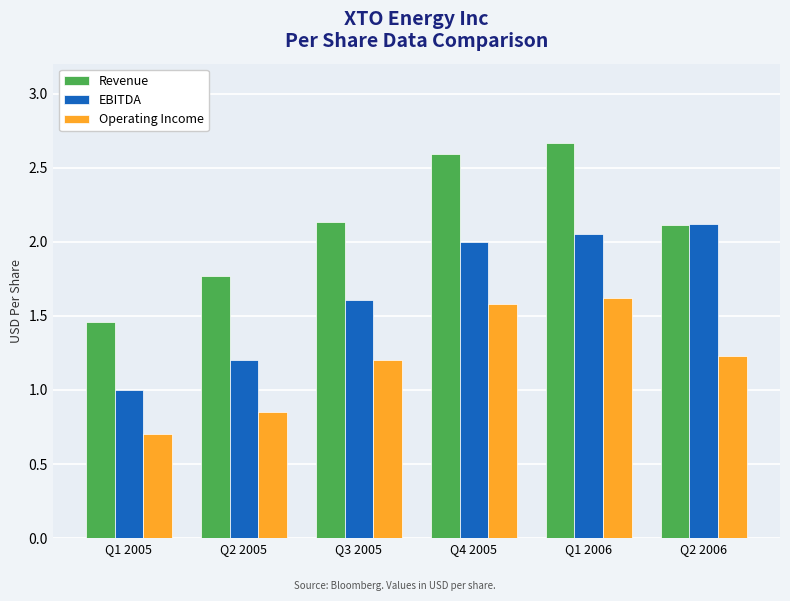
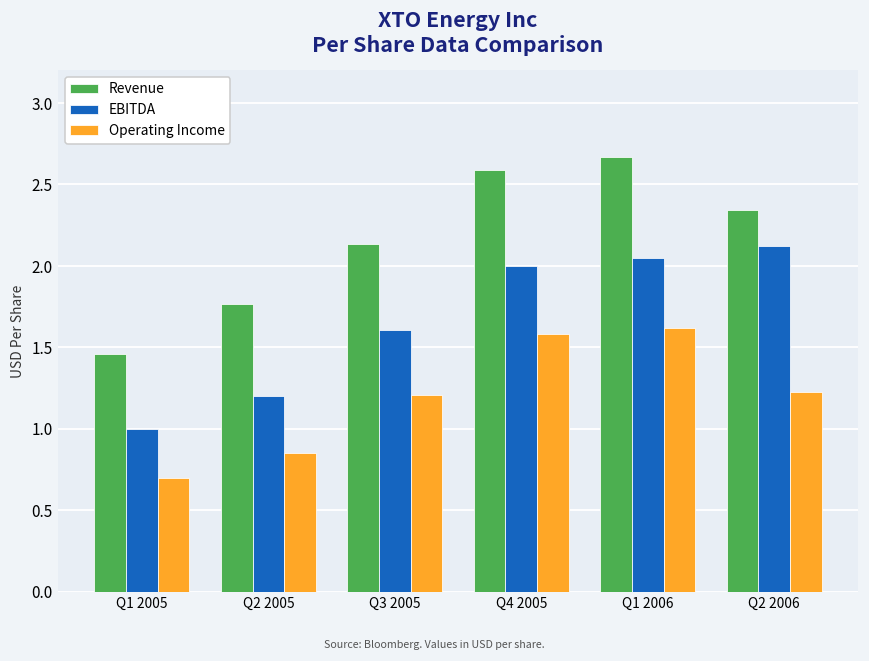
Revenue, Q2 2006: 2.12 -> 2.34
